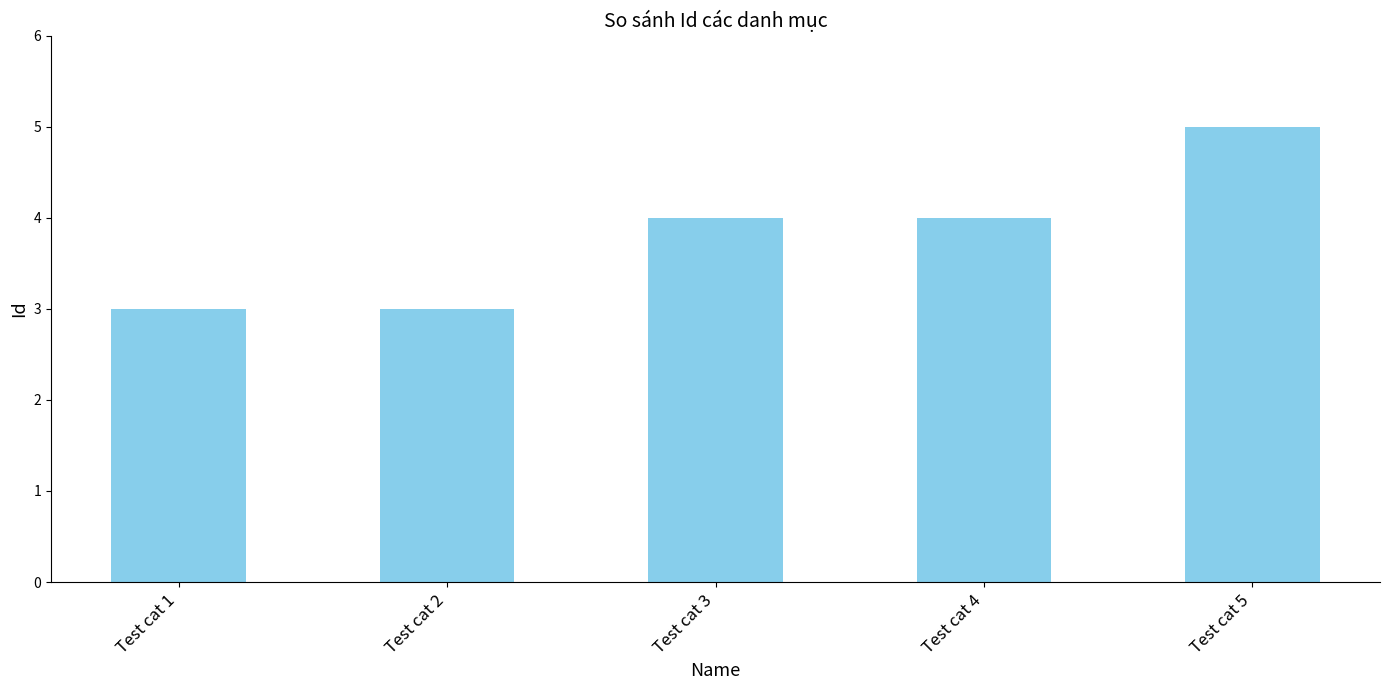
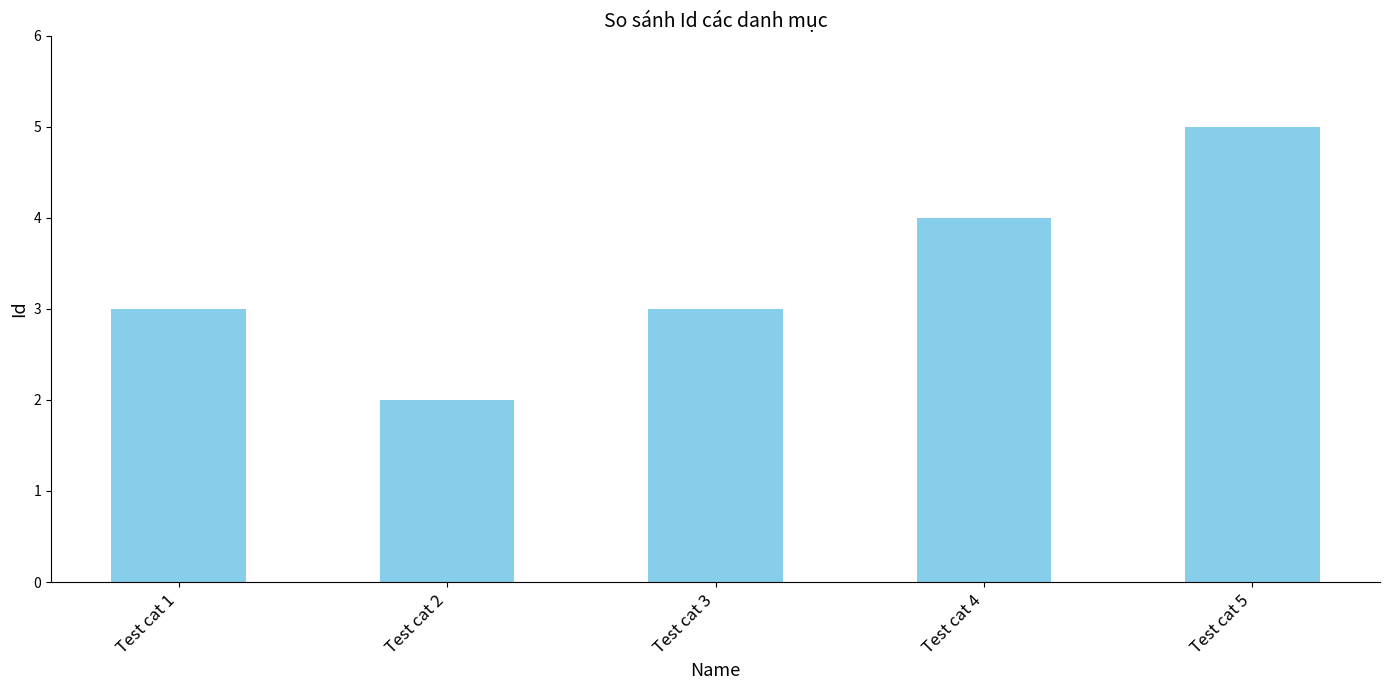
Test cat 2: 3 -> 2
Test cat 3: 4 -> 3
